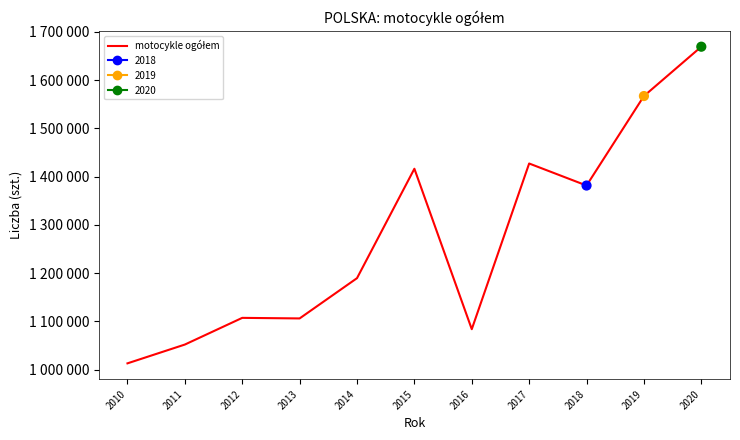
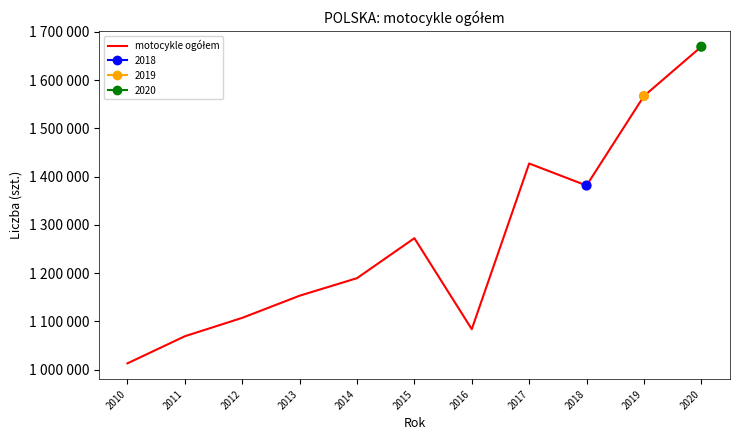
motocykle ogółem, 2011: 1050000 -> 1070000
motocykle ogółem, 2013: 1110000 -> 1150000
motocykle ogółem, 2015: 1420000 -> 1270000
